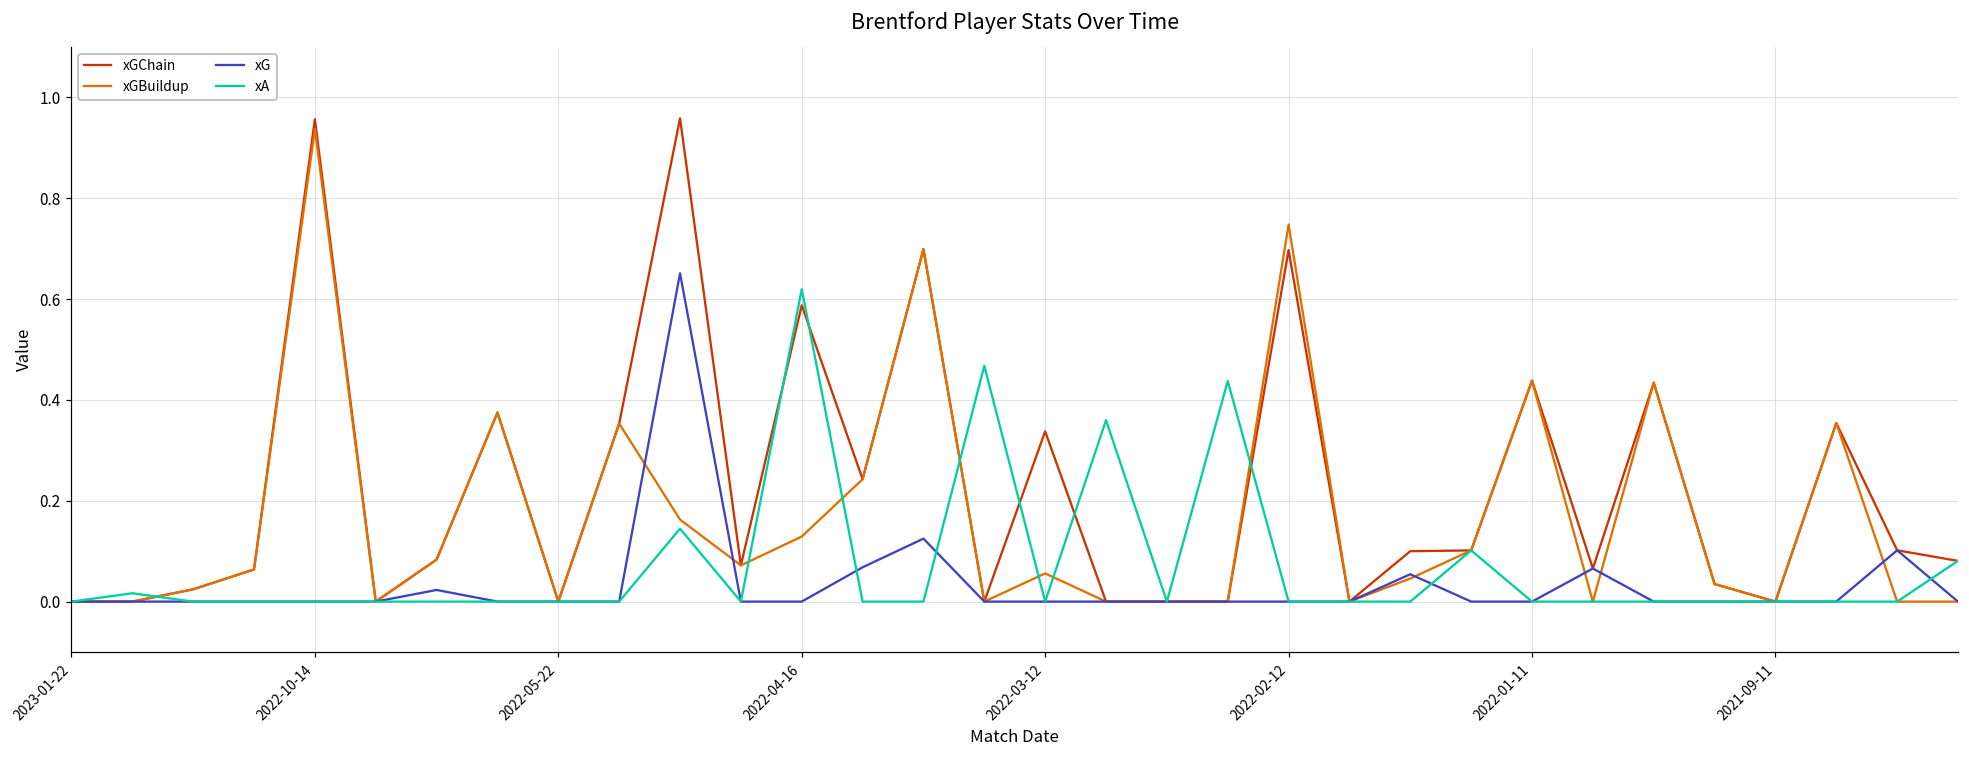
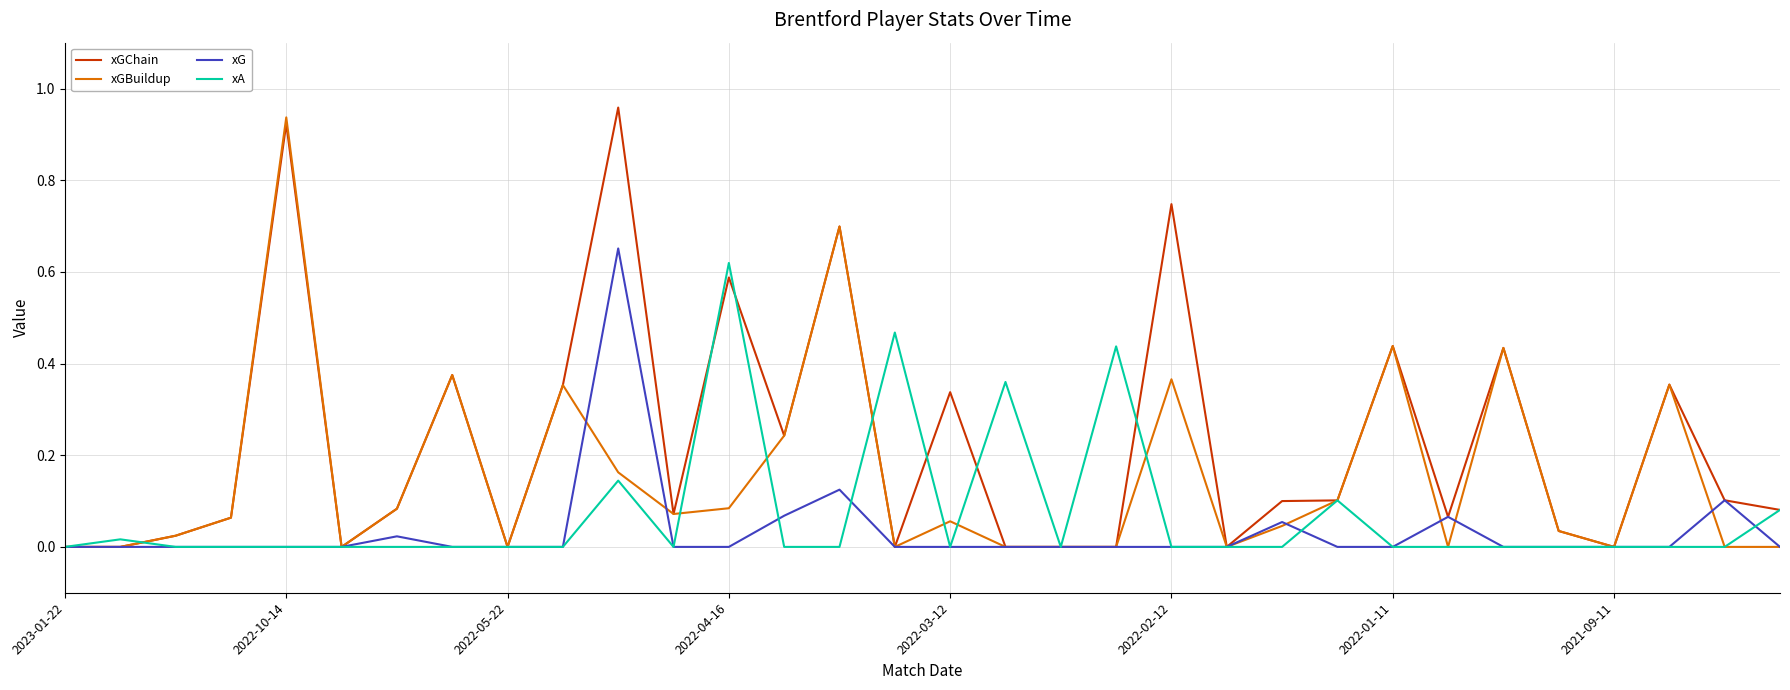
xGChain, 2022-10-14: 0.96 -> 0.92
xGBuildup, 2022-04-16: 0.13 -> 0.08
xGChain, 2022-02-12: 0.70 -> 0.75
xGBuildup, 2022-02-12: 0.75 -> 0.37
